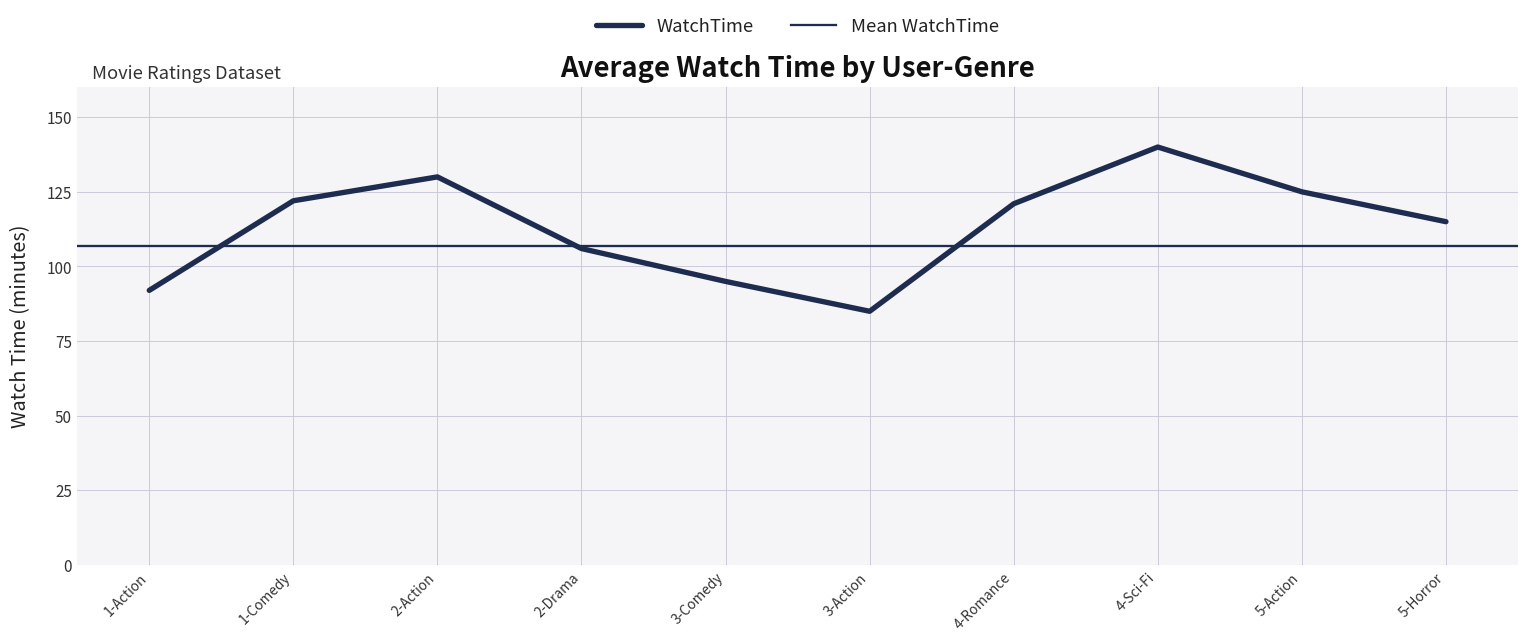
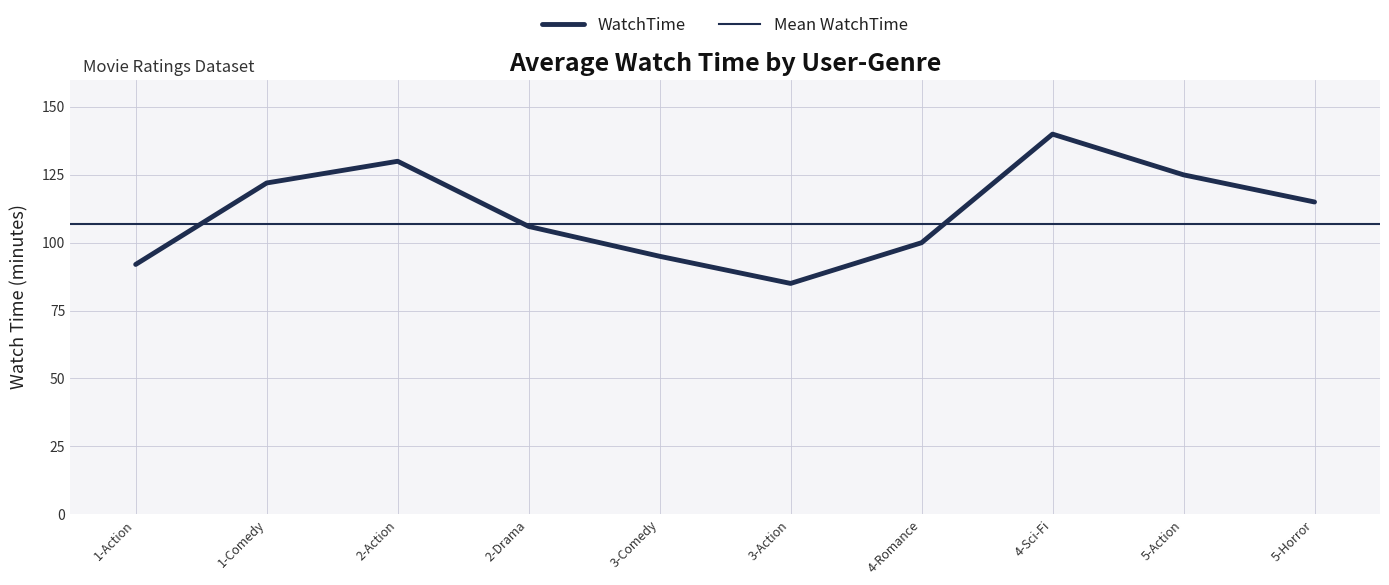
4-Romance: 121 -> 100
